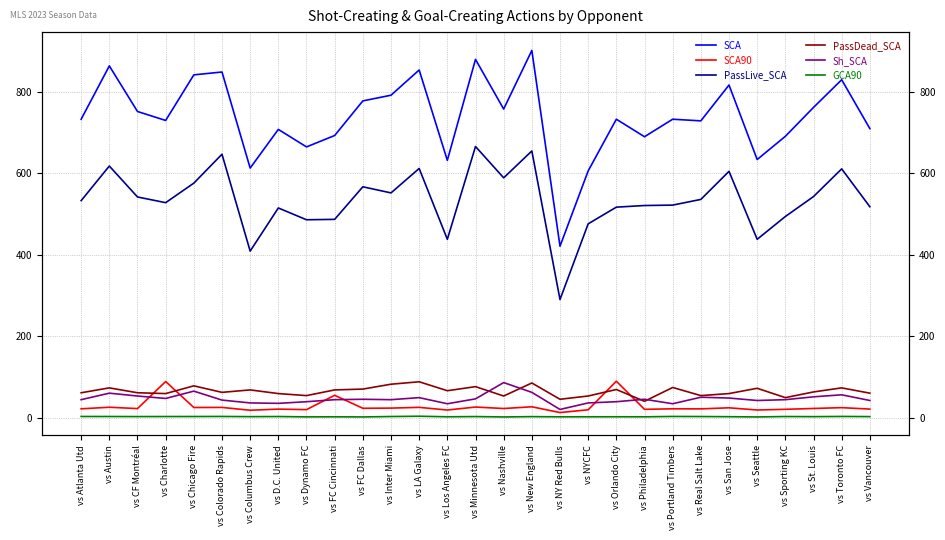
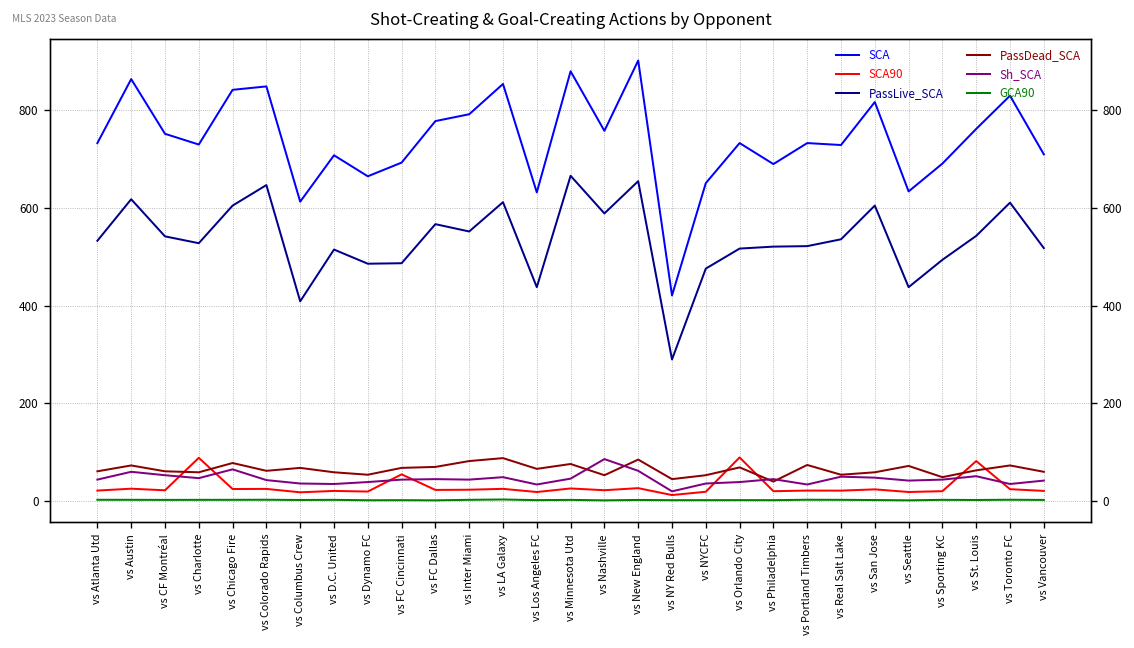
PassLive_SCA, vs Chicago Fire: 580 -> 610
SCA, vs NYCFC: 610 -> 650
SCA90, vs St. Louis: 20 -> 80
Sh_SCA, vs Toronto FC: 60 -> 40
